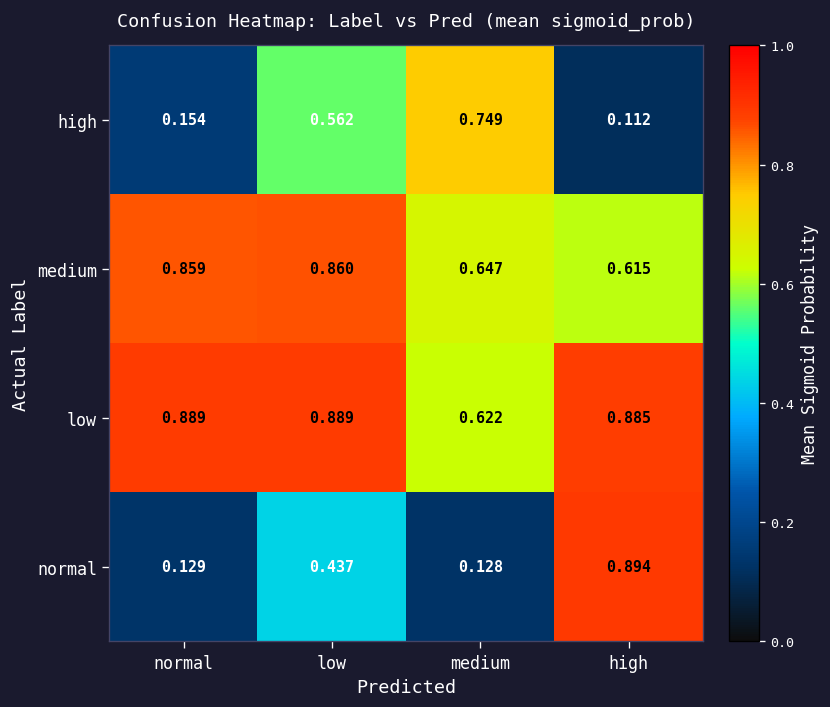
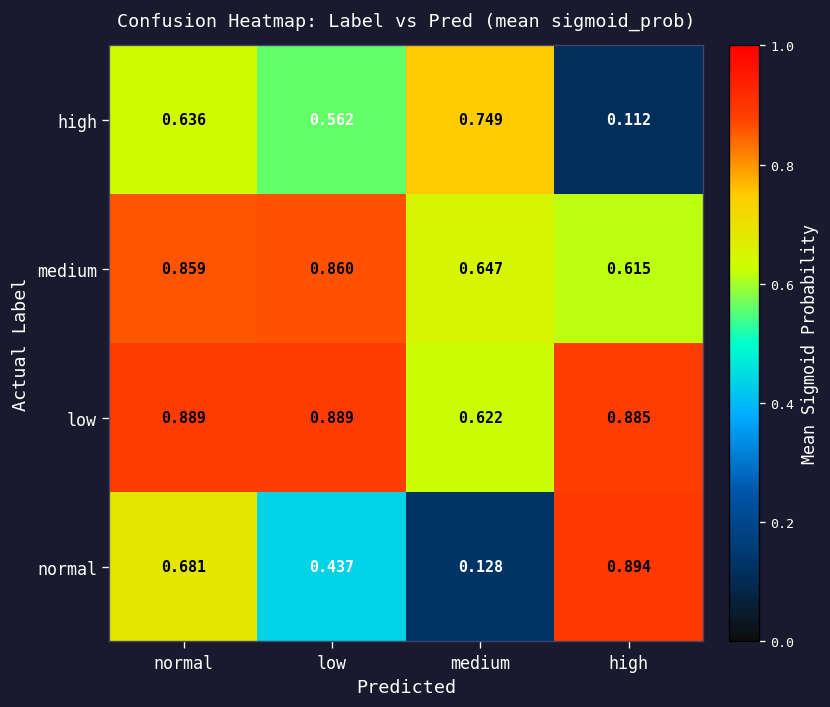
high, normal: 0.154 -> 0.636
normal, normal: 0.129 -> 0.681
